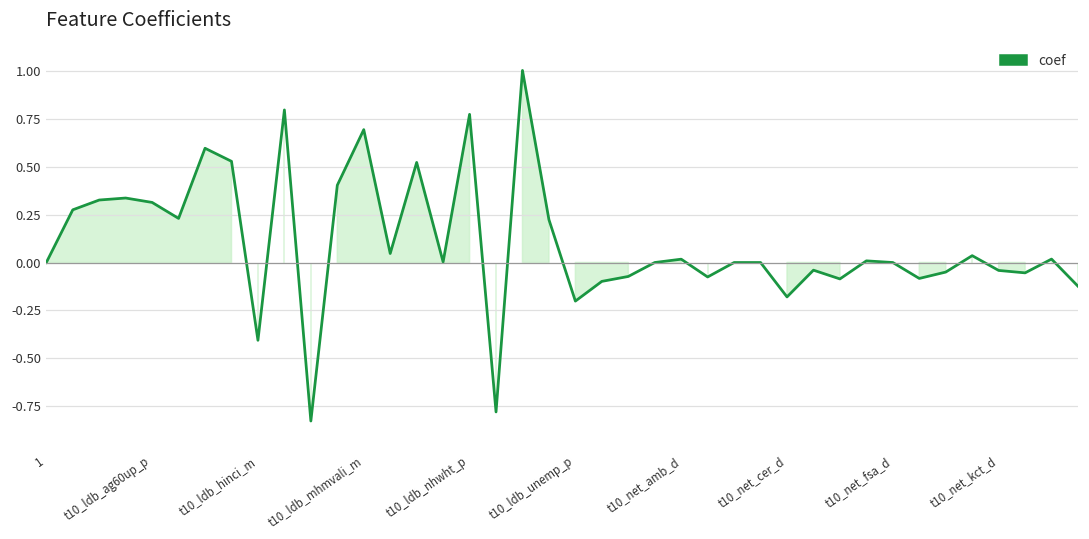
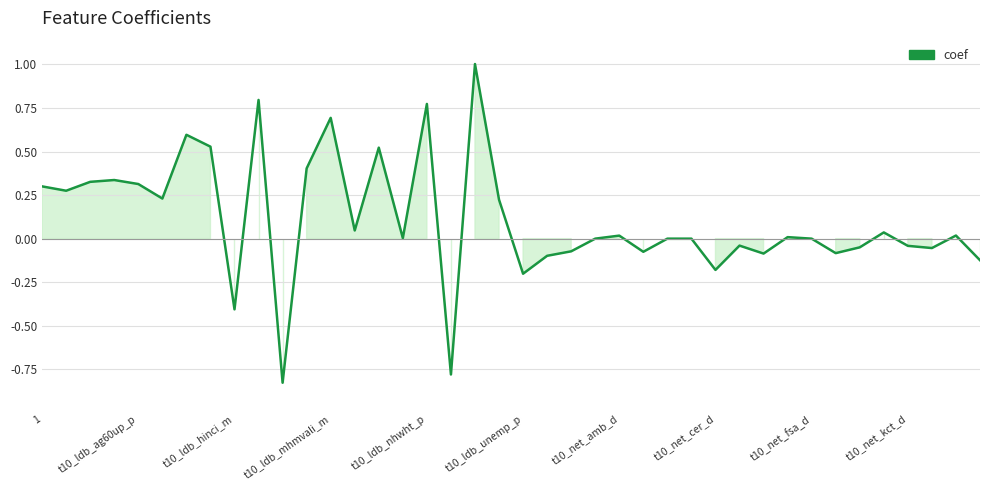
1: 0.0 -> 0.3
